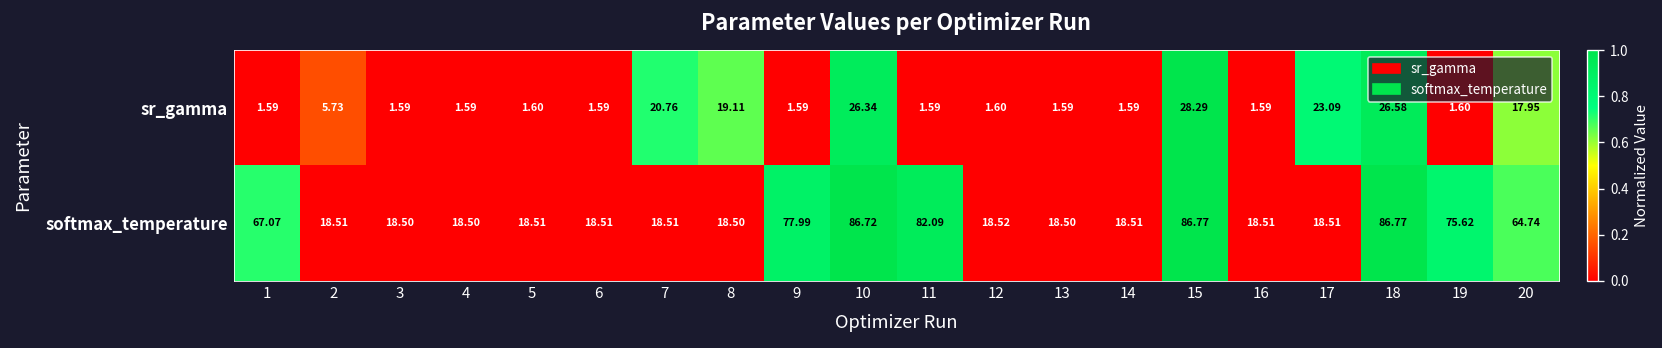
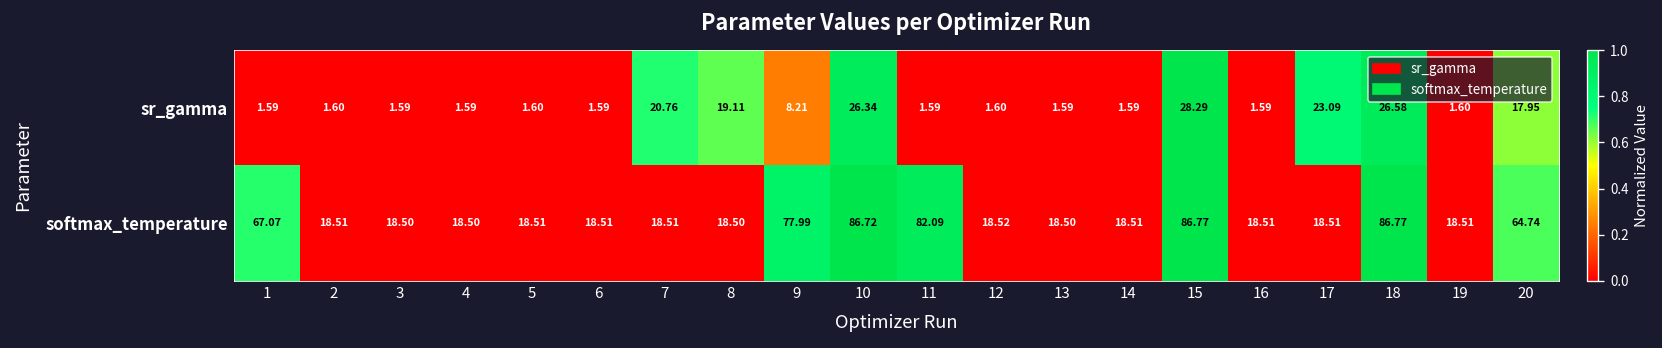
sr_gamma, 2: 5.73 -> 1.60
sr_gamma, 9: 1.59 -> 8.21
softmax_temperature, 19: 75.62 -> 18.51
